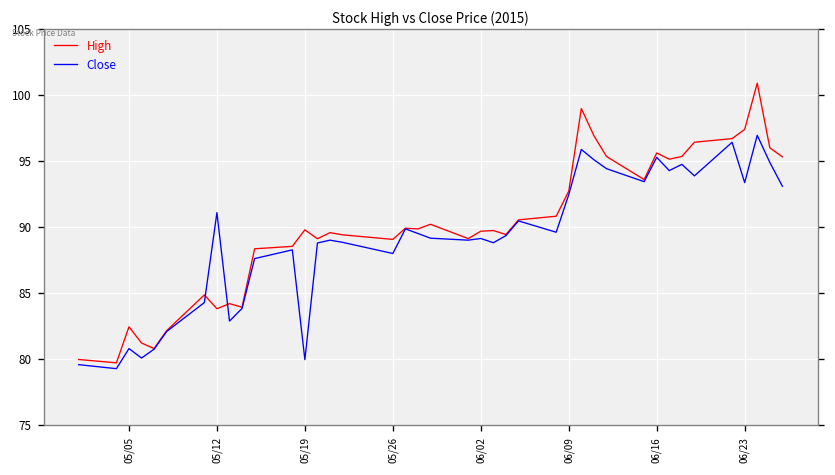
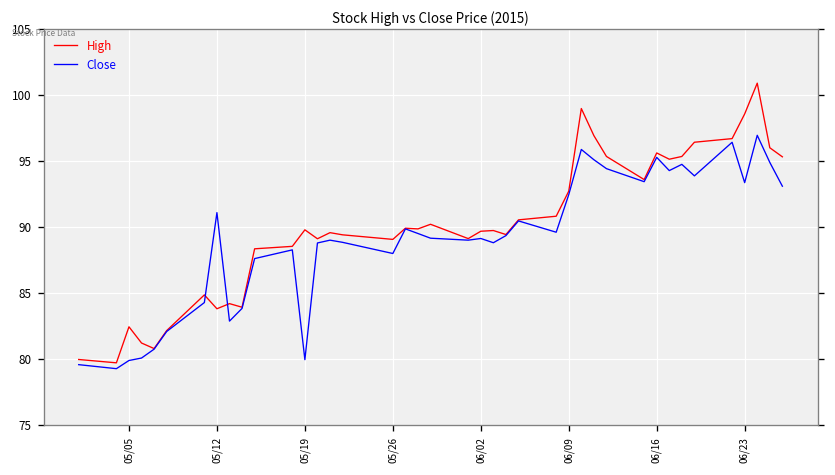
Close, 05/05: 80.8 -> 79.9
High, 06/23: 97.4 -> 98.6
